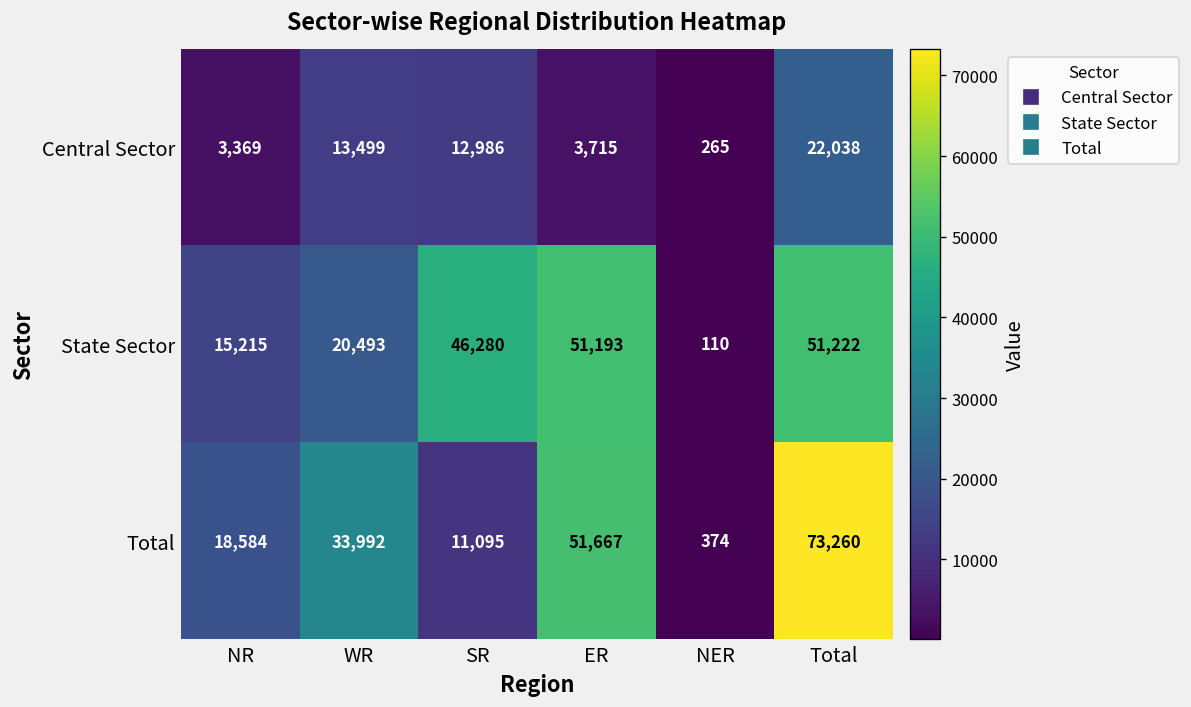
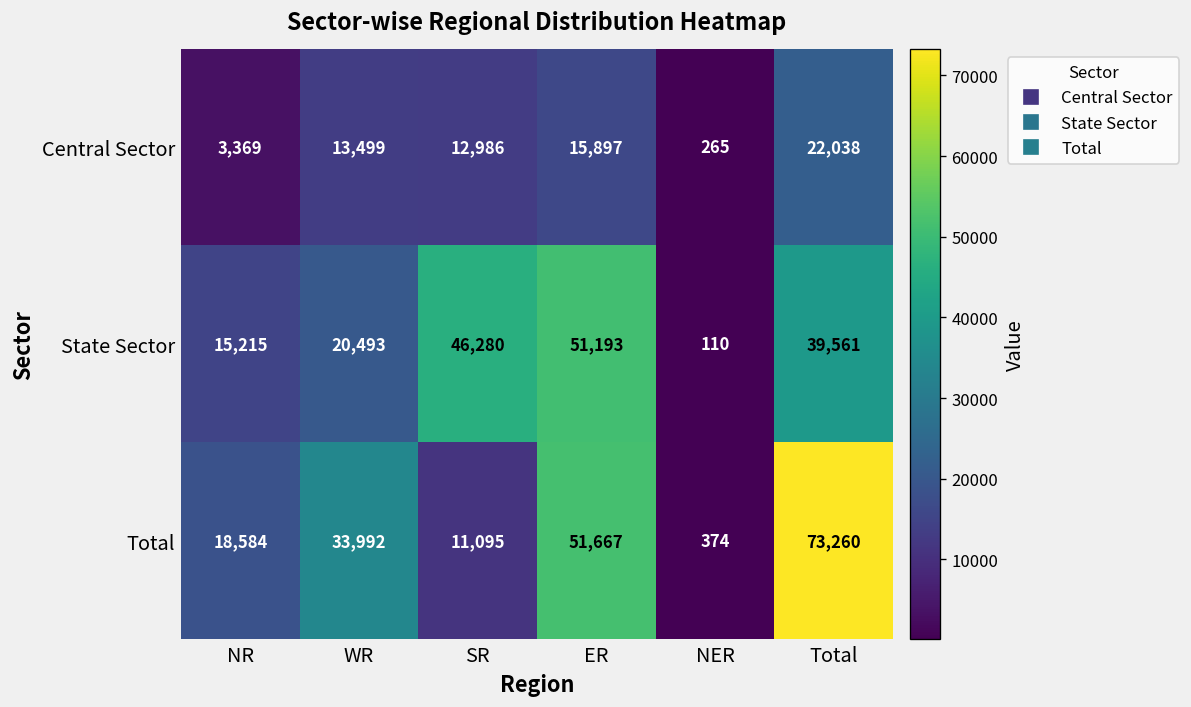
Central Sector, ER: 3,715 -> 15,897
State Sector, Total: 51,222 -> 39,561
